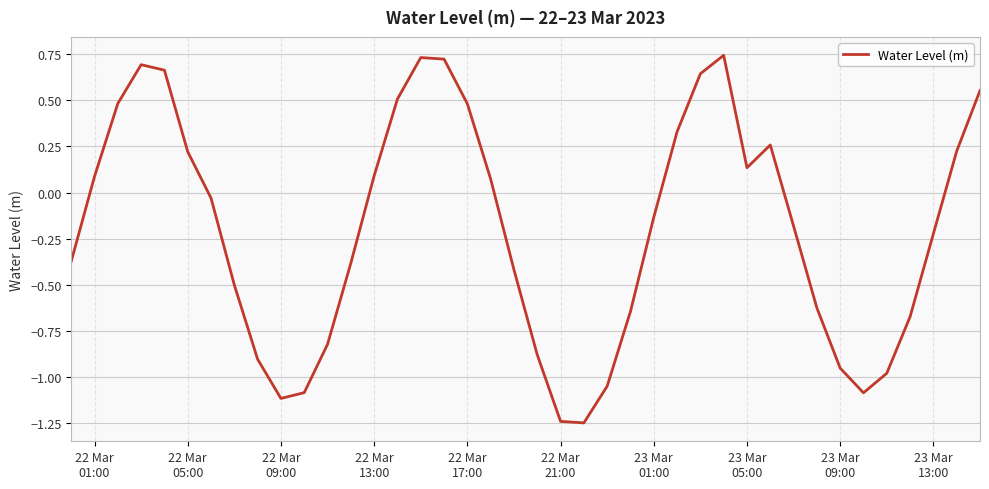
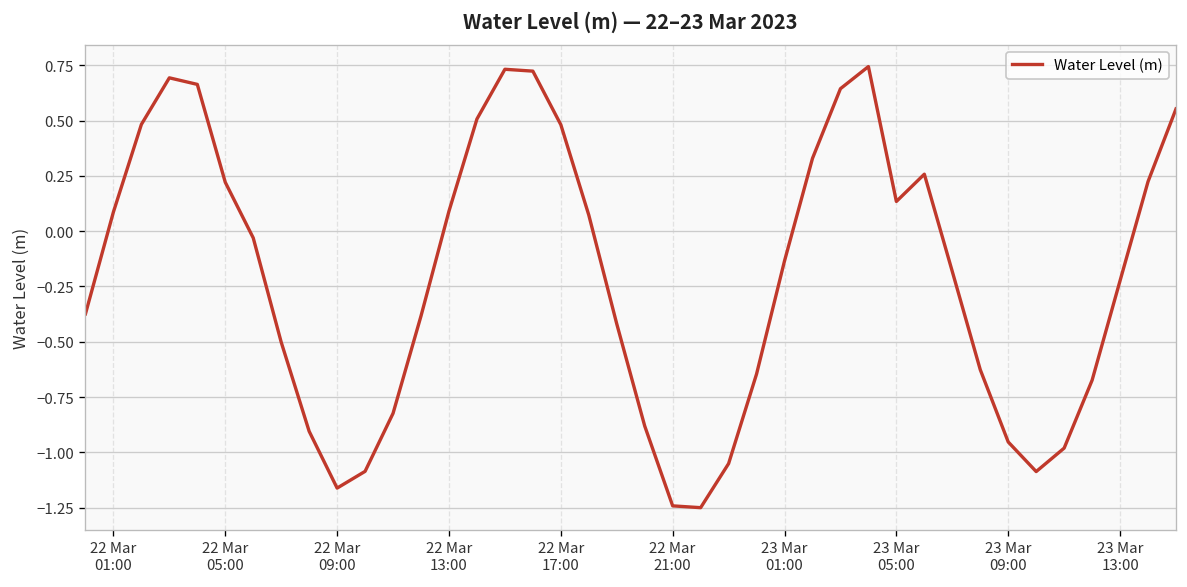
22 Mar 09:00: -1.12 -> -1.16
